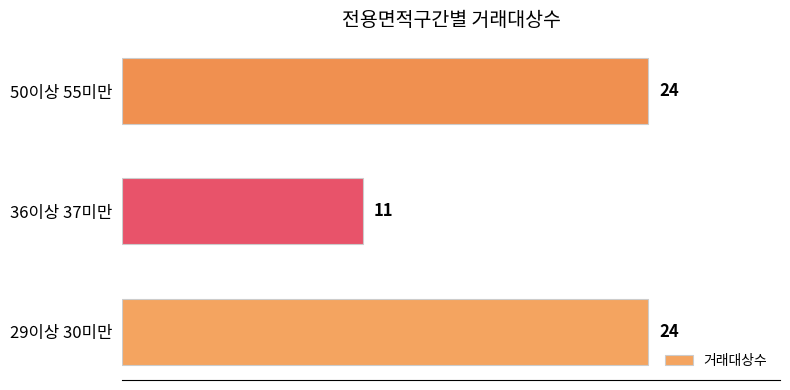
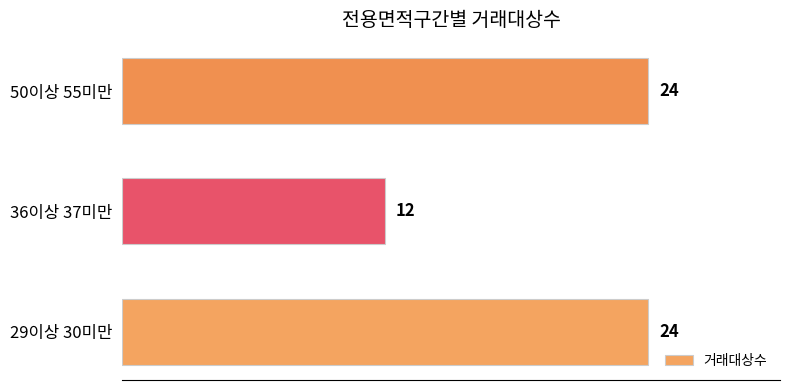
36이상 37미만: 11 -> 12
